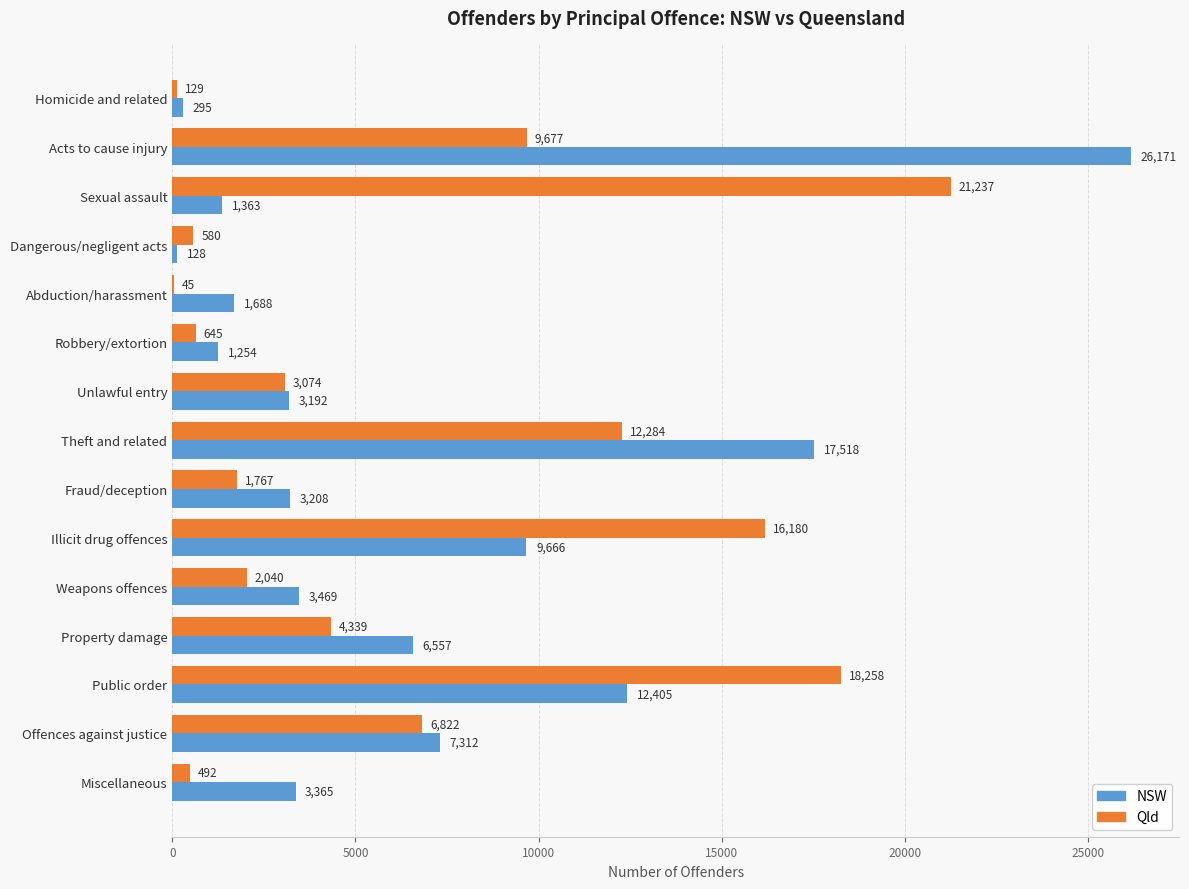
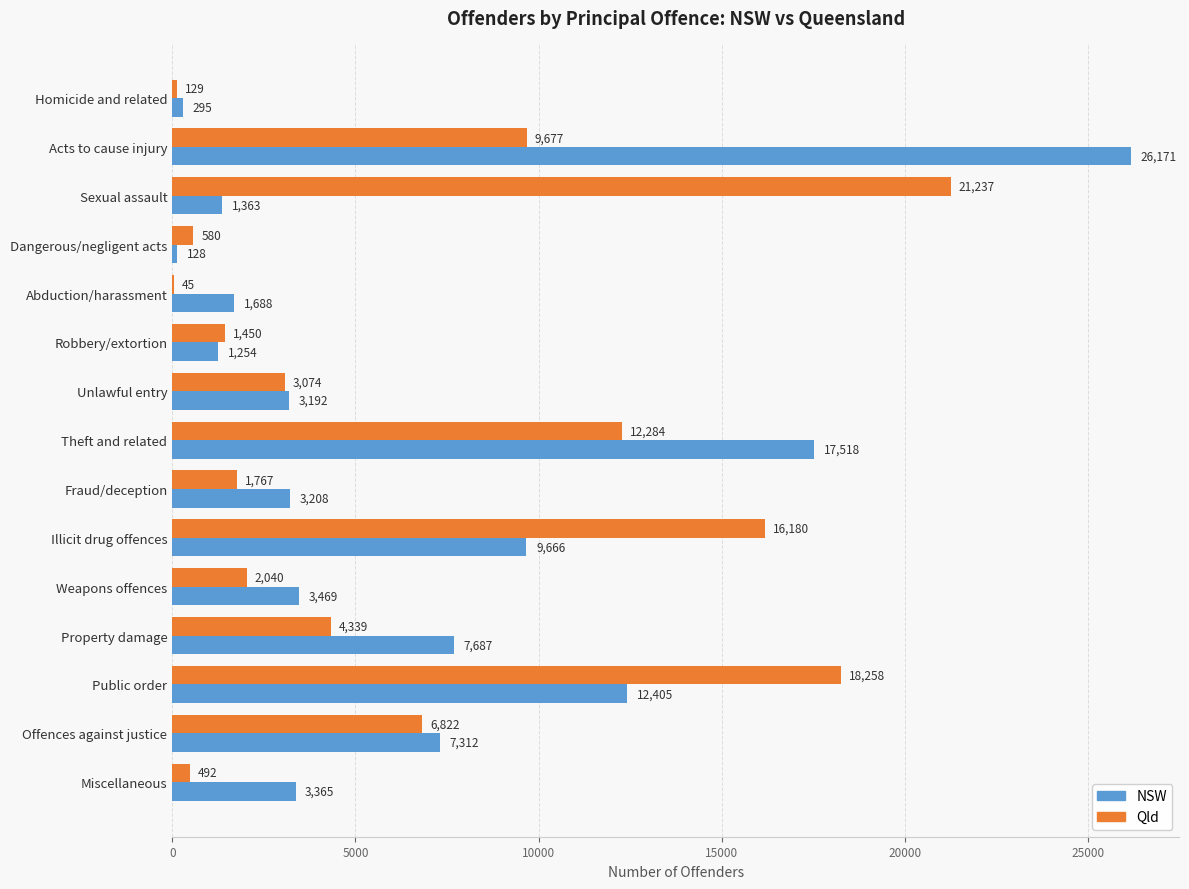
Qld, Robbery/extortion: 645 -> 1,450
NSW, Property damage: 6,557 -> 7,687
